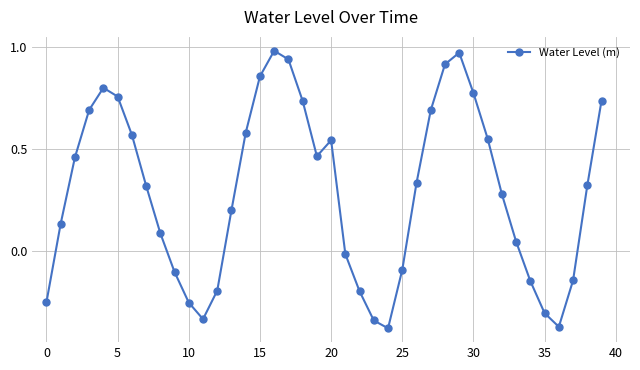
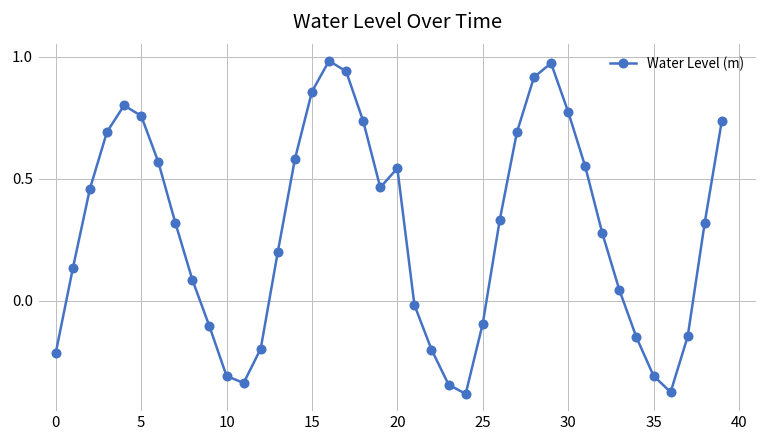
0: -0.25 -> -0.21
10: -0.25 -> -0.31
